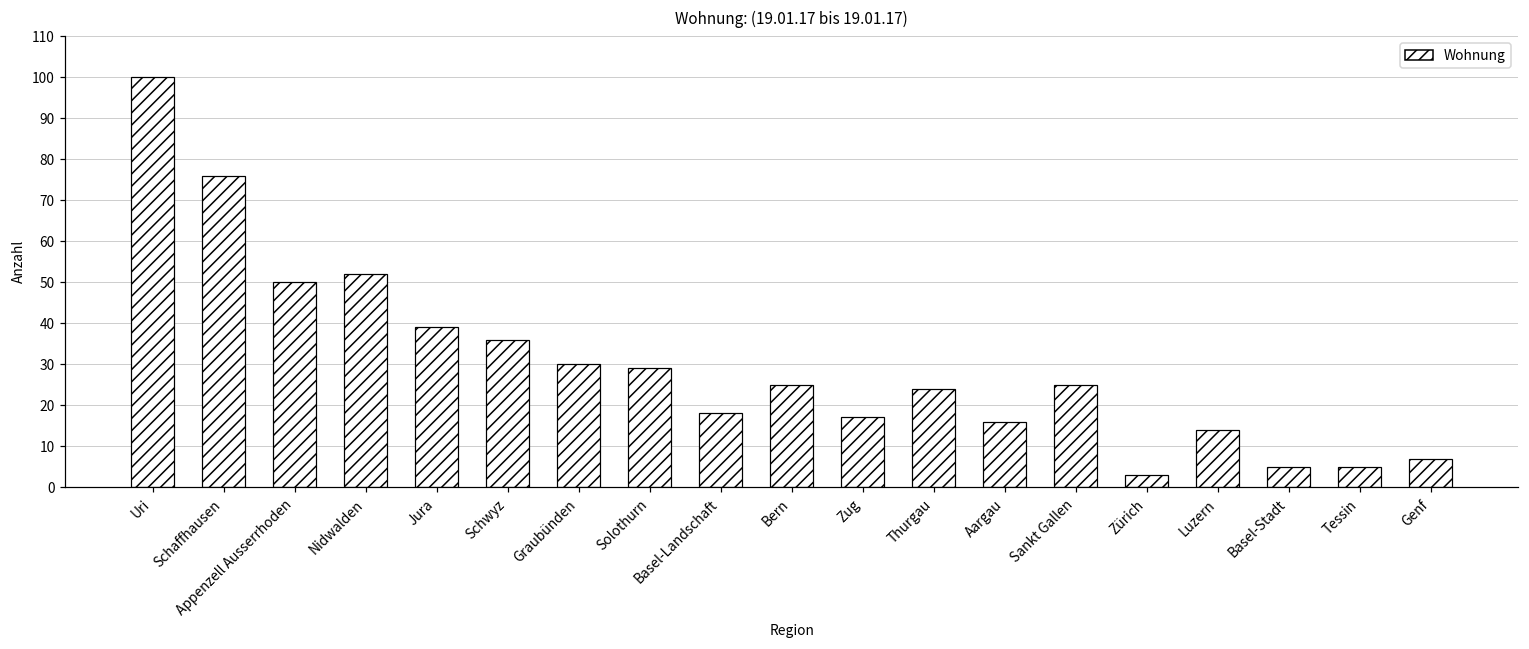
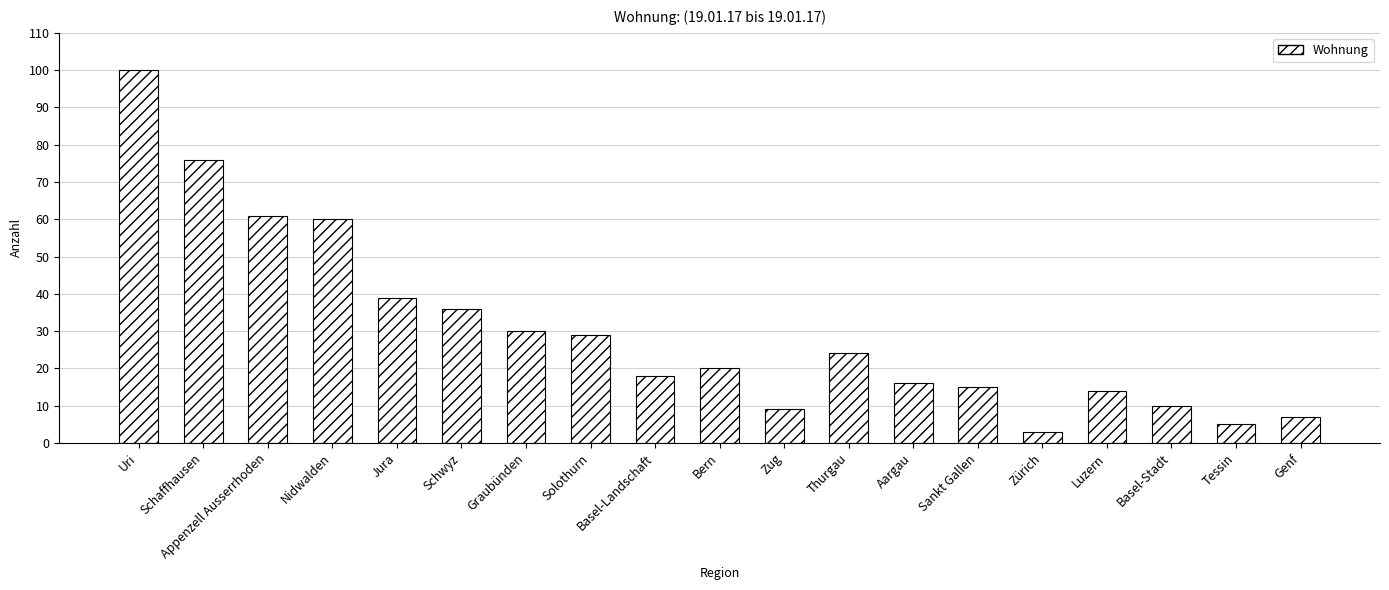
Appenzell Ausserrhoden: 50 -> 61
Nidwalden: 52 -> 60
Bern: 25 -> 20
Zug: 17 -> 9
Sankt Gallen: 25 -> 15
Basel-Stadt: 5 -> 10
